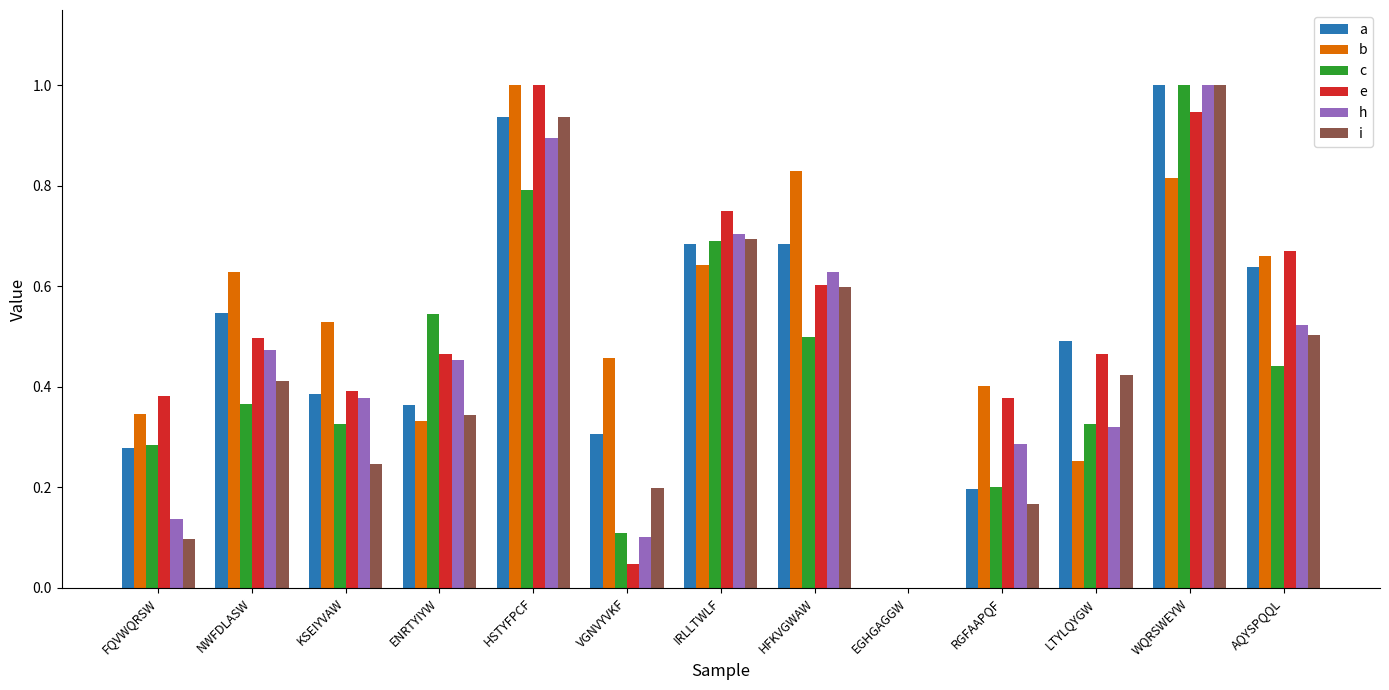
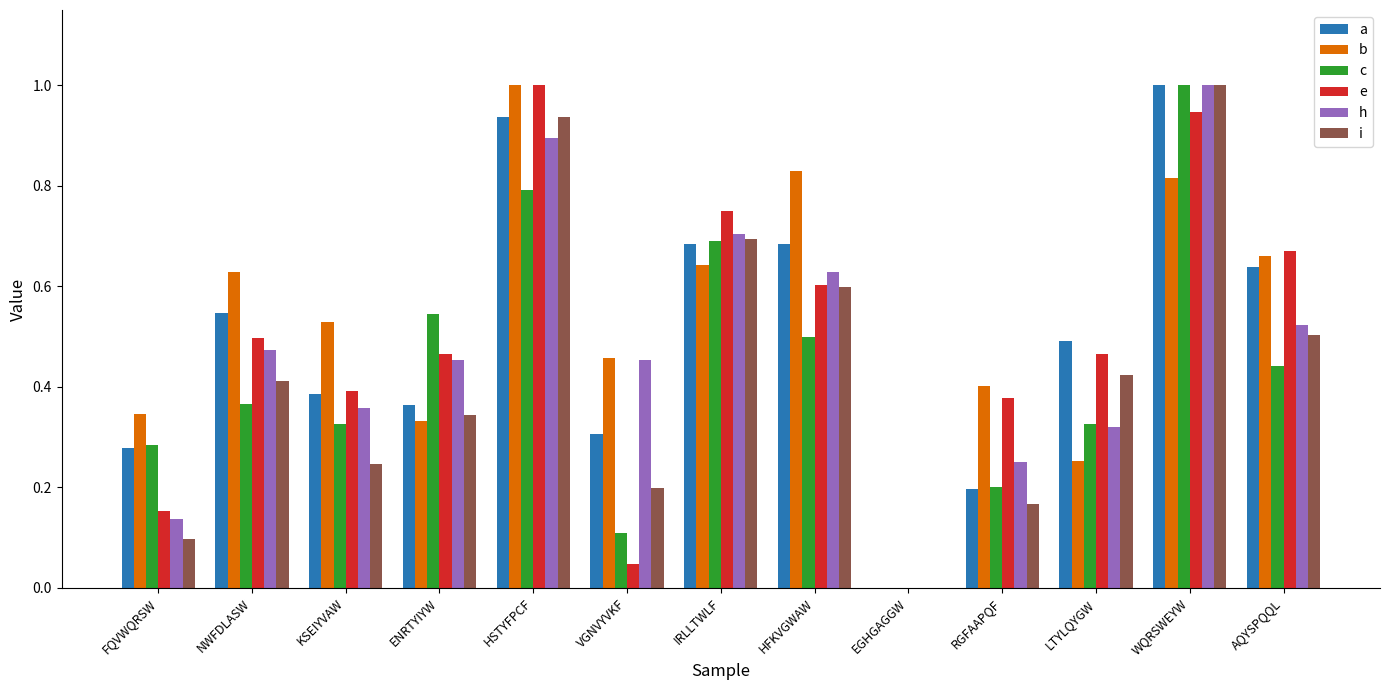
e, FQVWQRSW: 0.38 -> 0.15
h, KSEIYVAW: 0.38 -> 0.36
h, VGNVYVKF: 0.10 -> 0.45
h, RGFAAPQF: 0.29 -> 0.25
